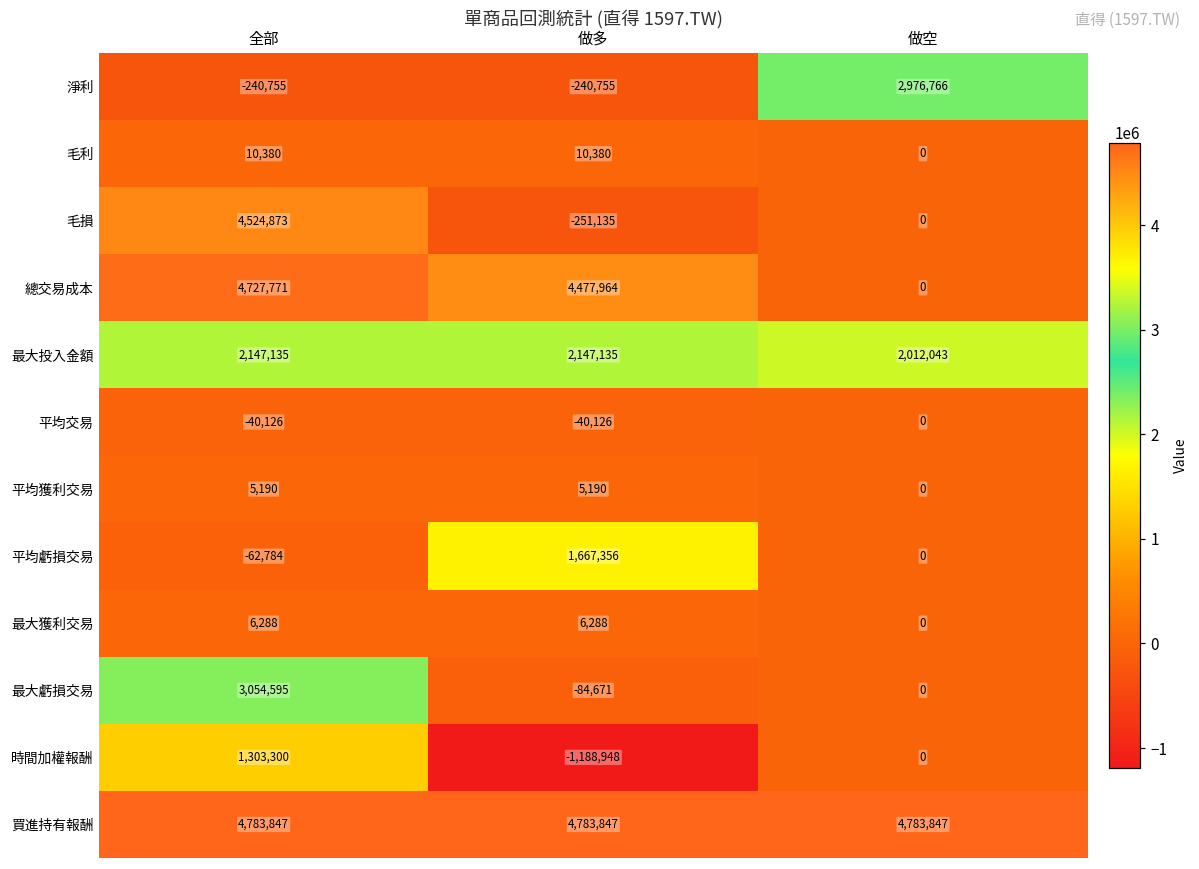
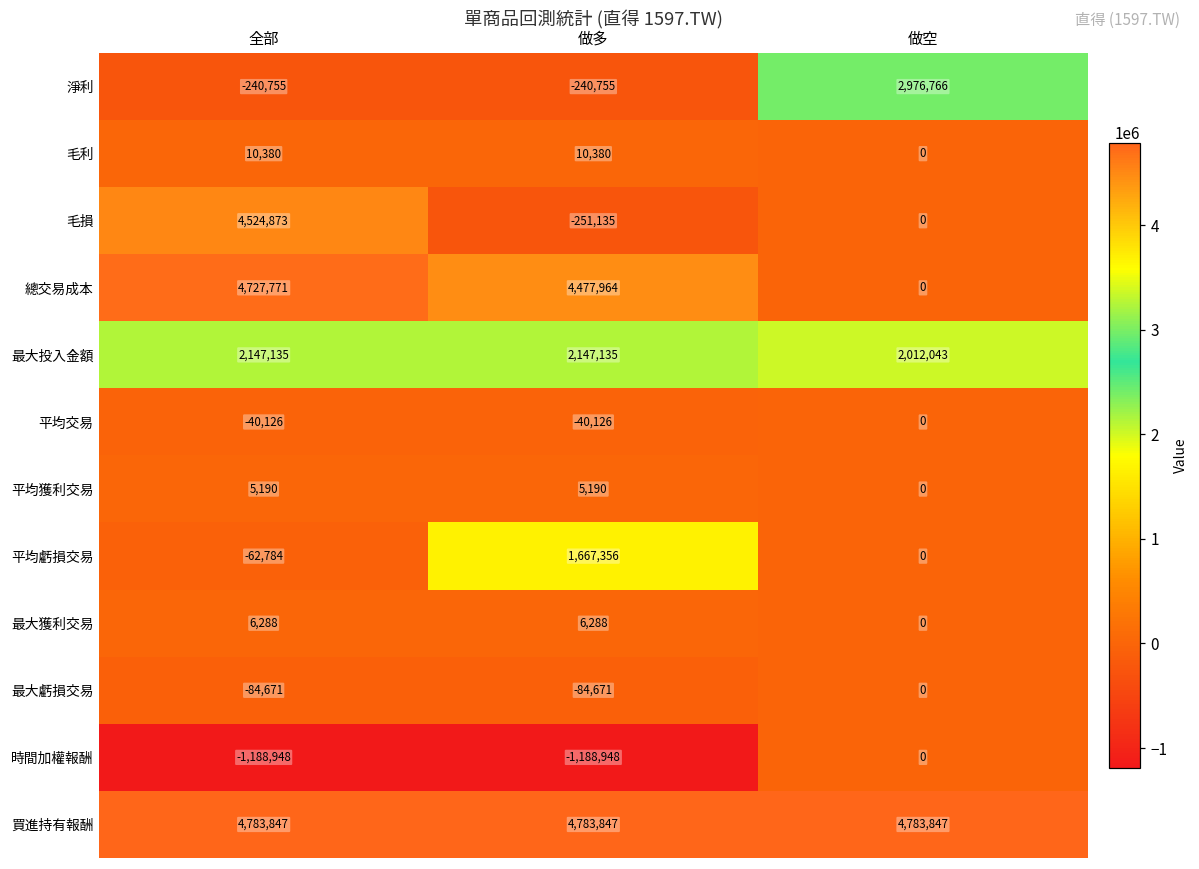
最大虧損交易, 全部: 3,054,595 -> -84,671
時間加權報酬, 全部: 1,303,300 -> -1,188,948
